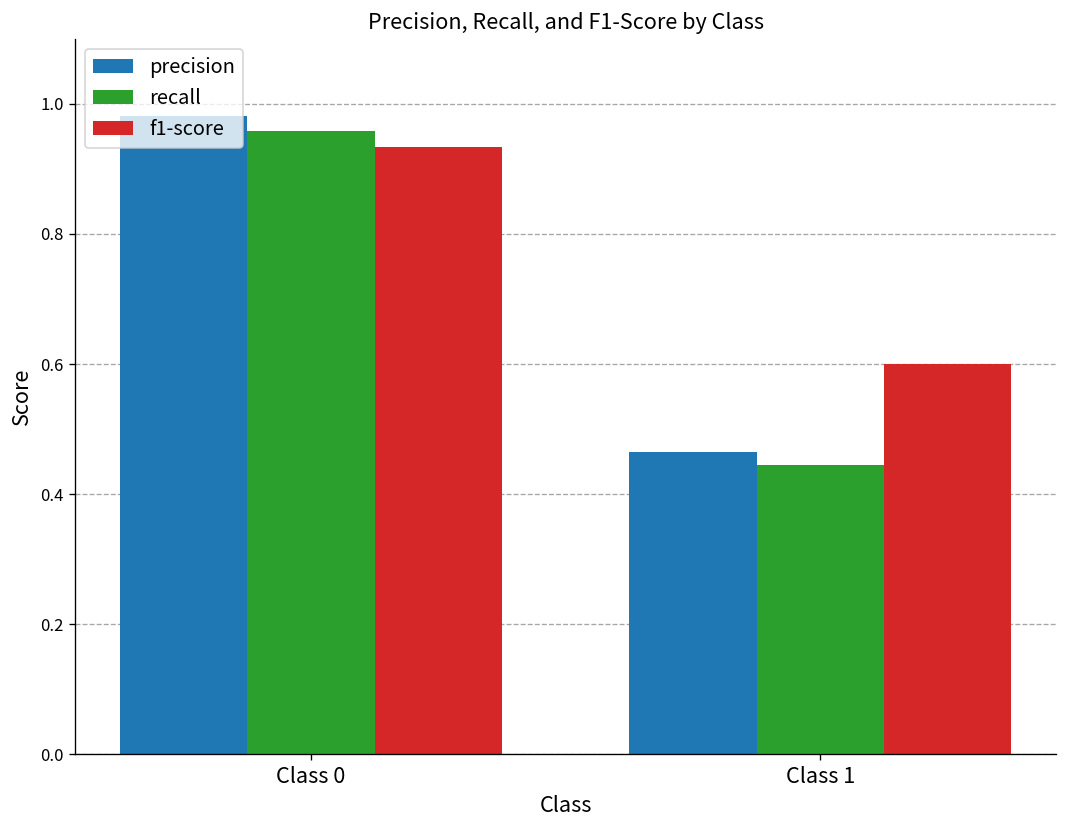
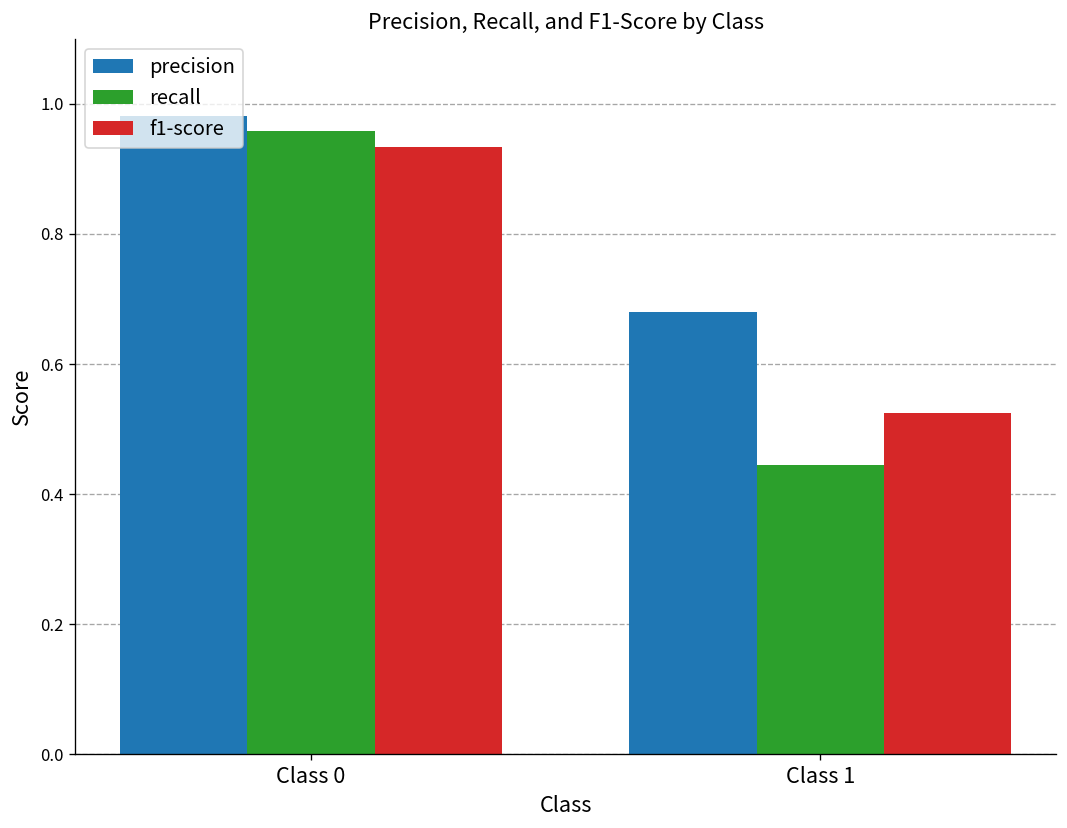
precision, Class 1: 0.47 -> 0.68
f1-score, Class 1: 0.60 -> 0.53
